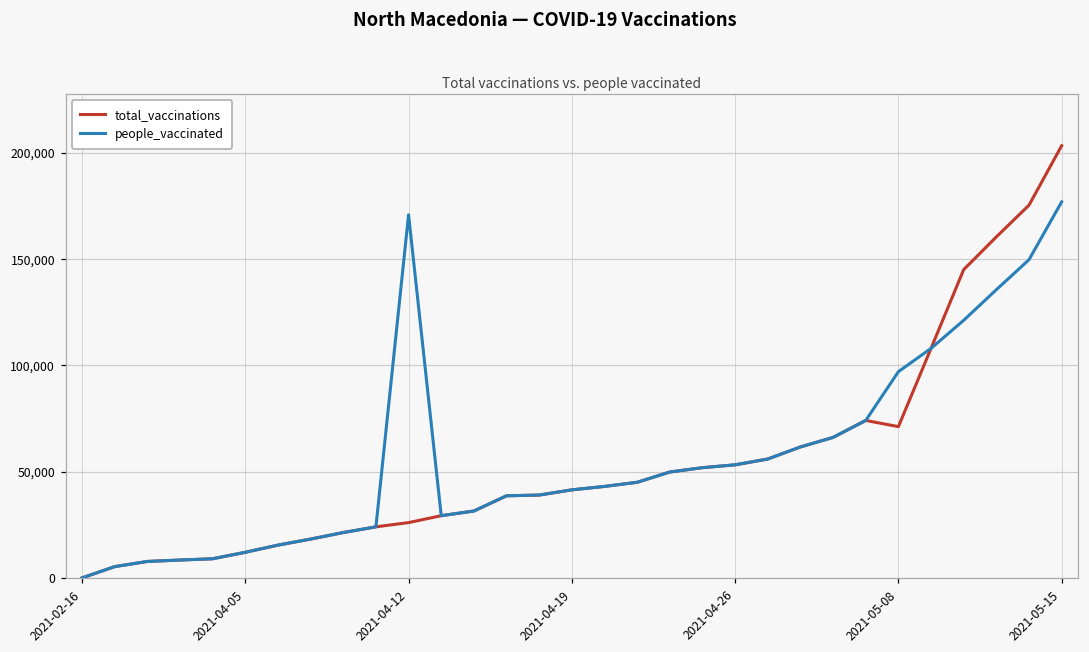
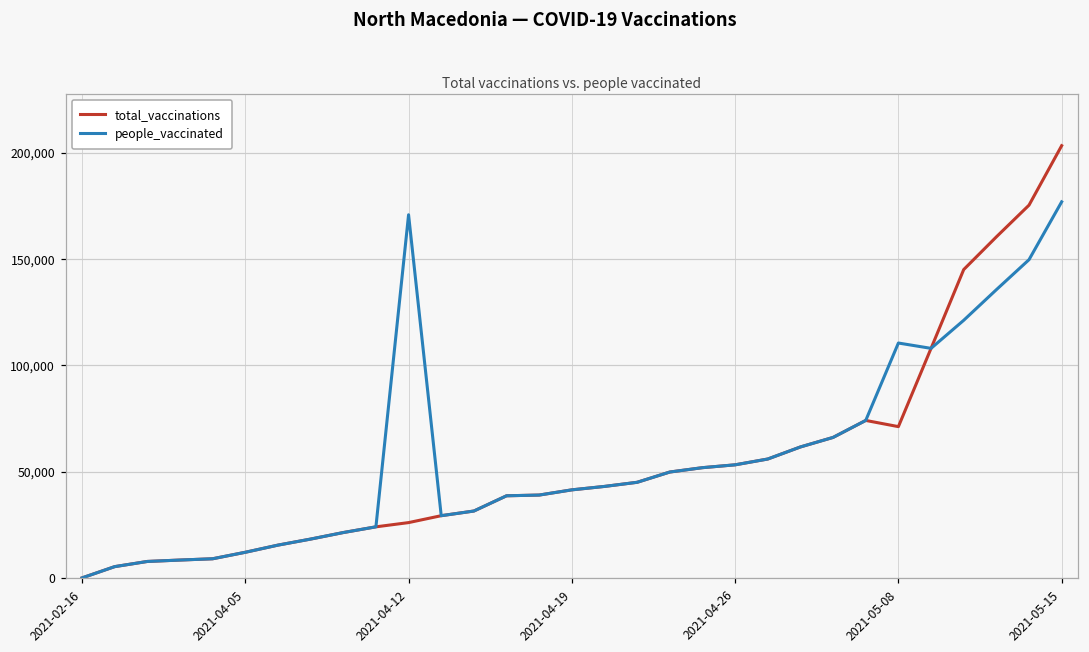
people_vaccinated, 2021-05-08: 97,000 -> 110,000
